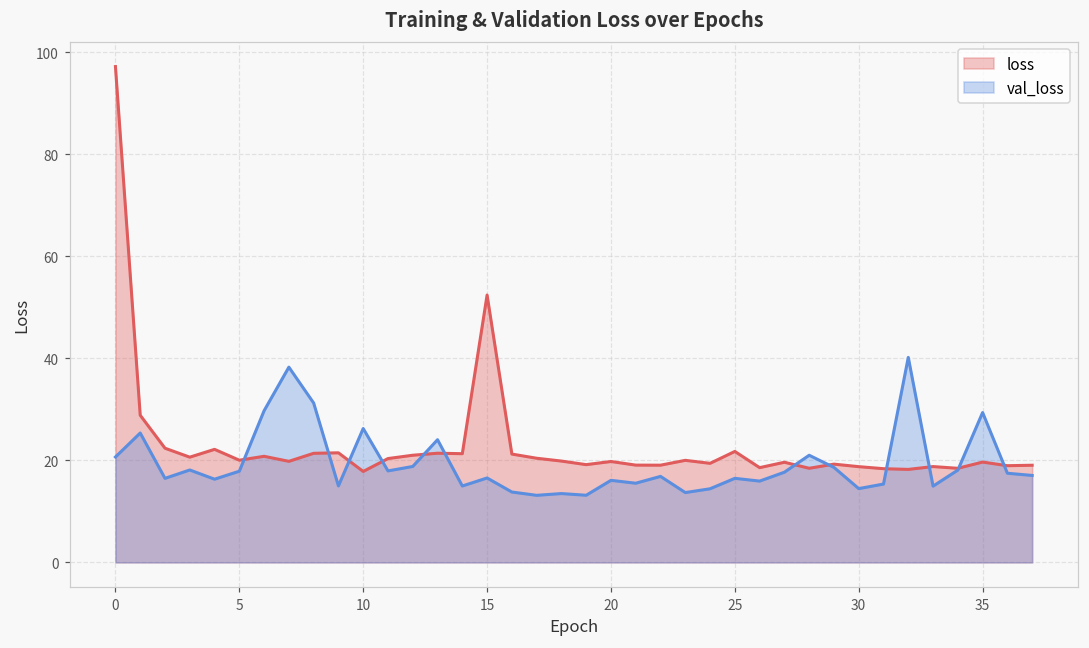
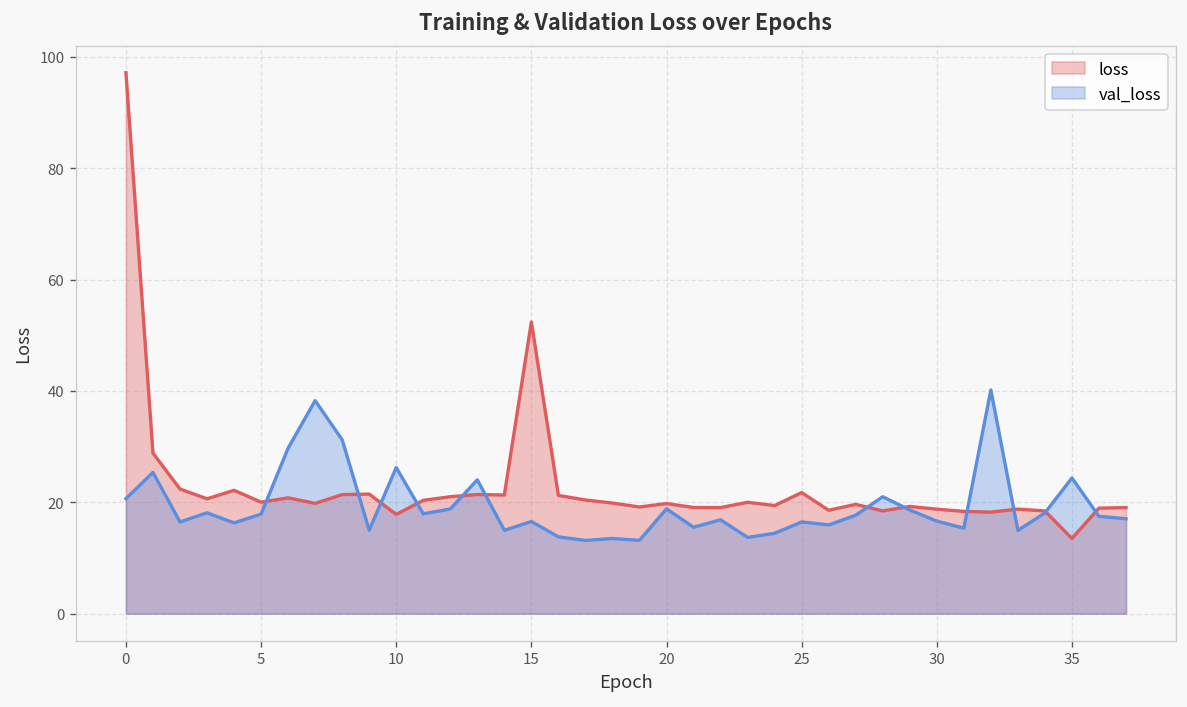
val_loss, 20: 16 -> 19
val_loss, 30: 14 -> 17
loss, 35: 20 -> 14
val_loss, 35: 29 -> 24
